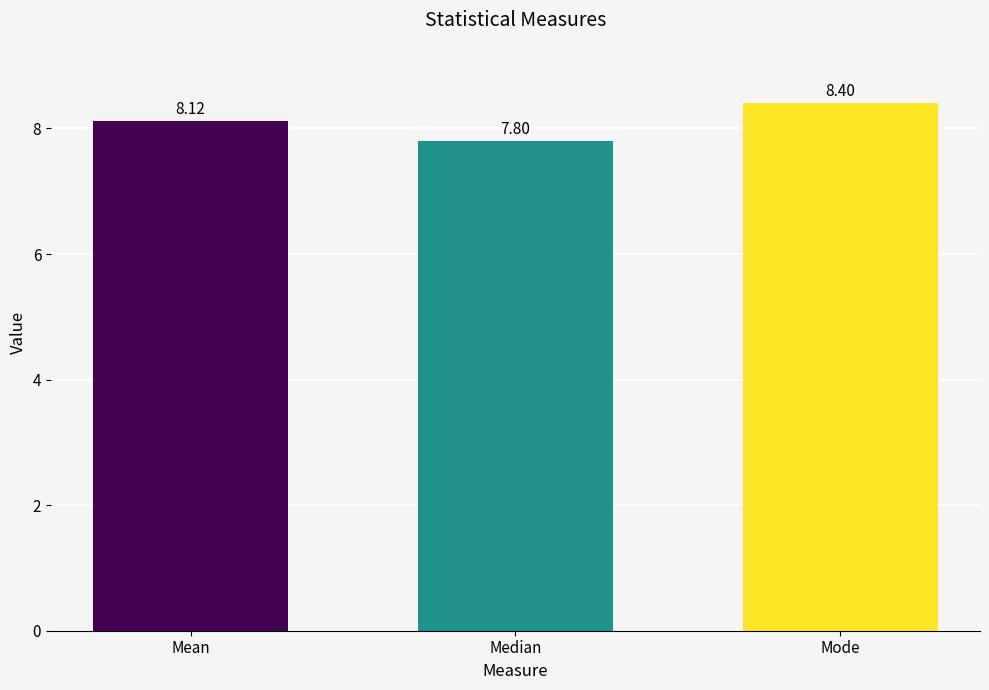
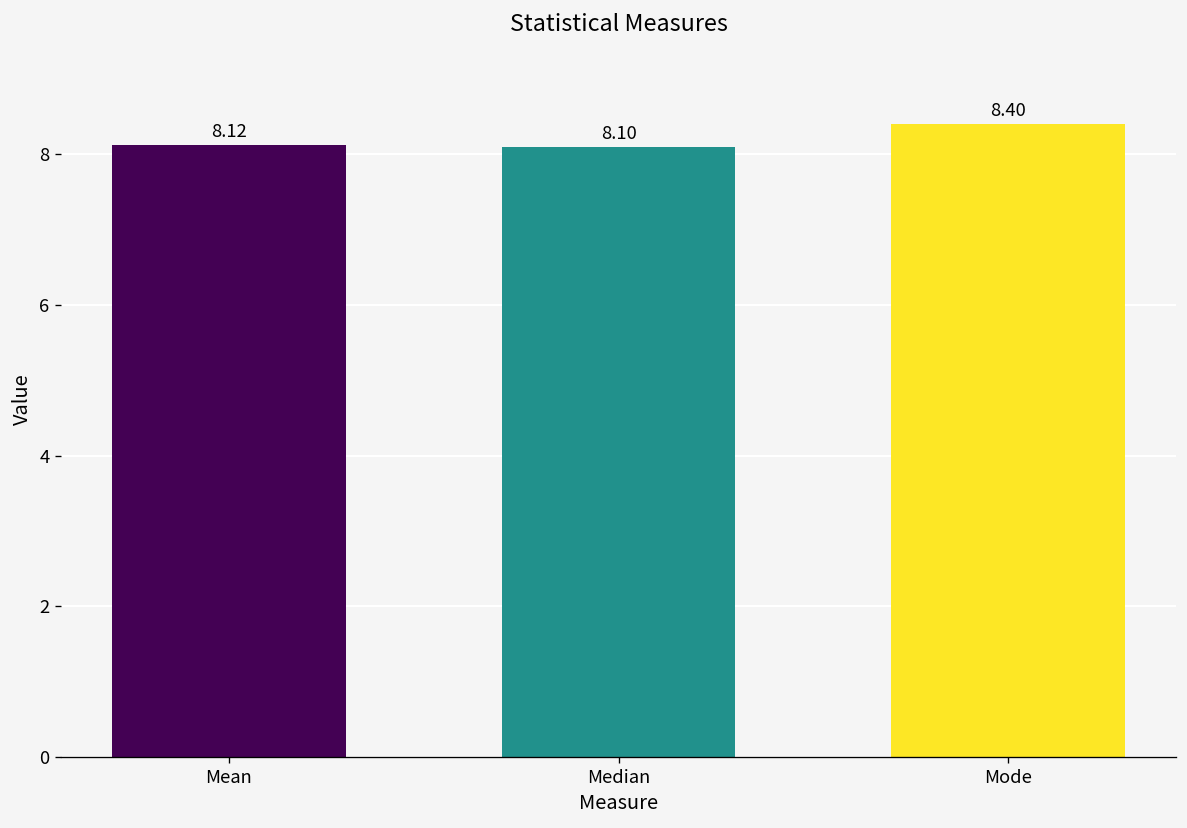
Median: 7.80 -> 8.10
